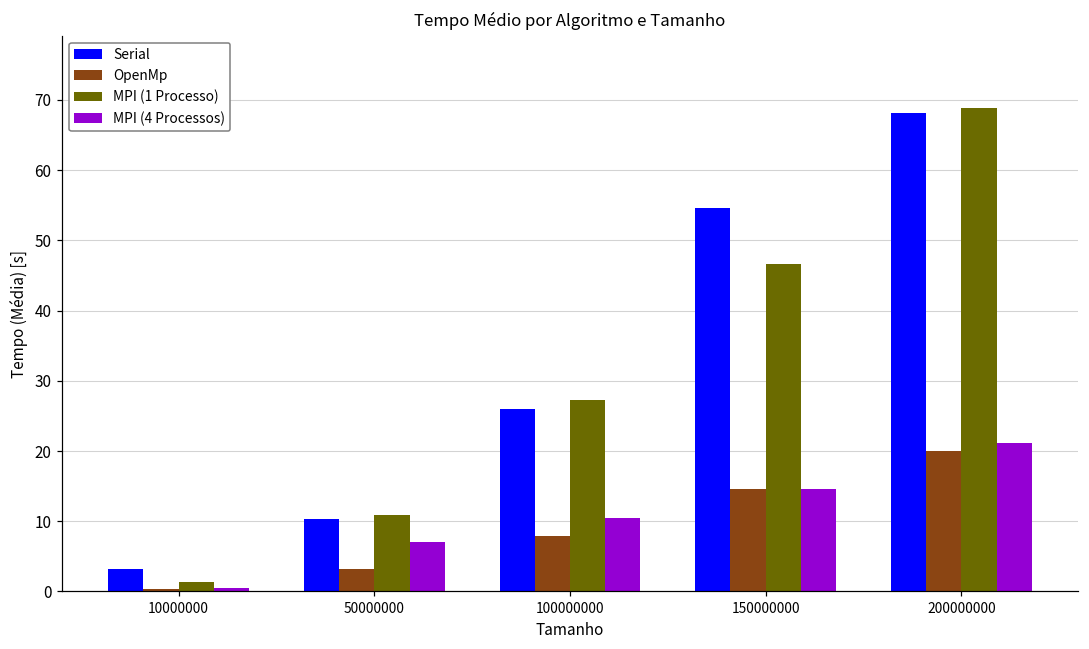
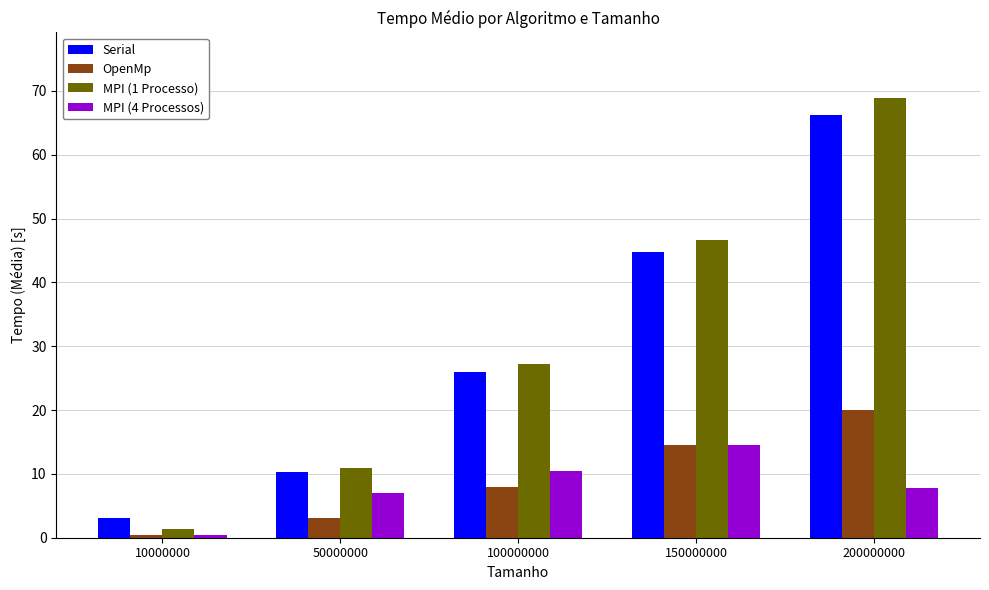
Serial, 150000000: 55 -> 45
Serial, 200000000: 68 -> 66
MPI (4 Processos), 200000000: 21 -> 8
